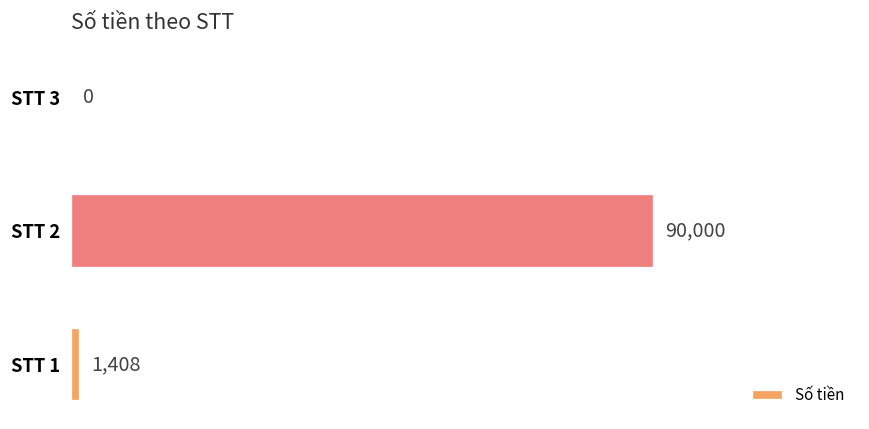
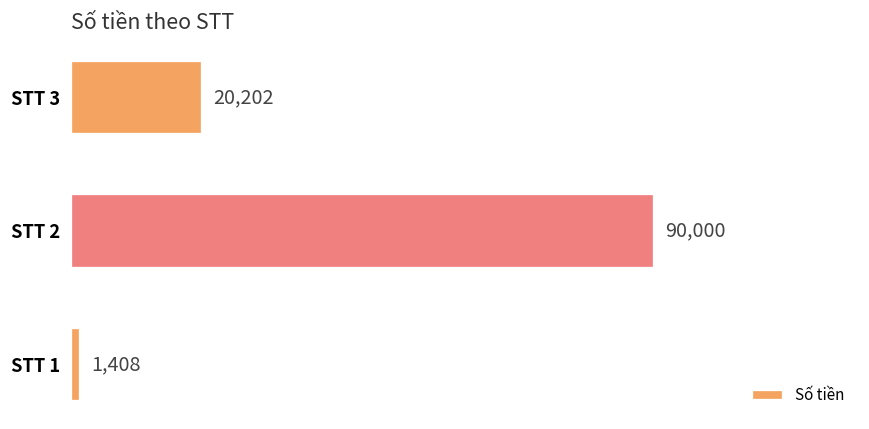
STT 3: 0 -> 20,202
